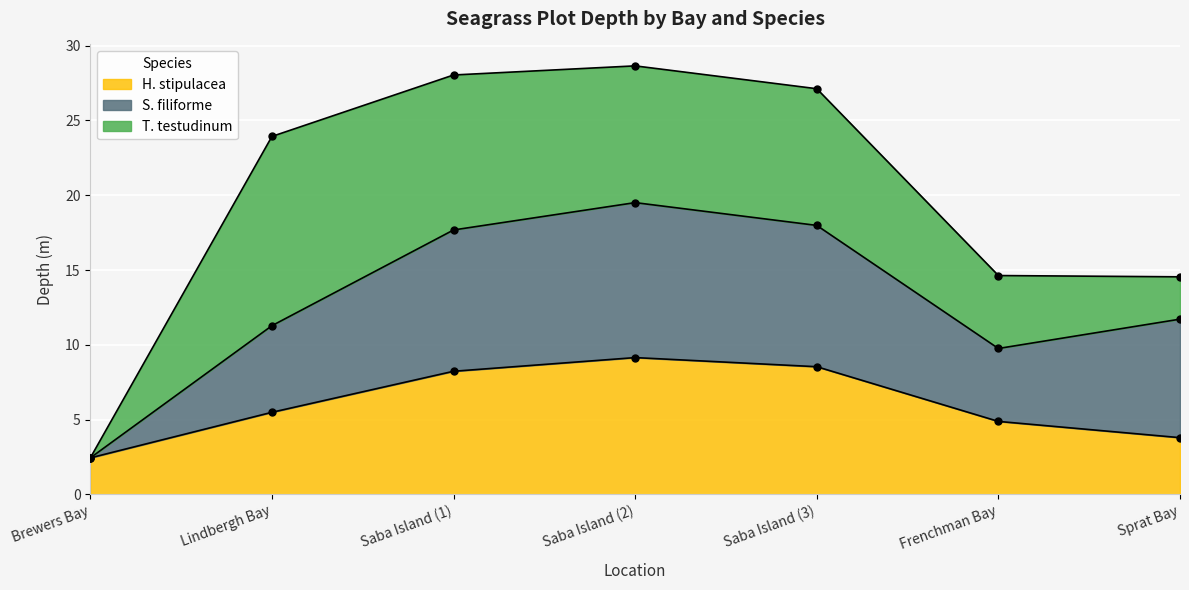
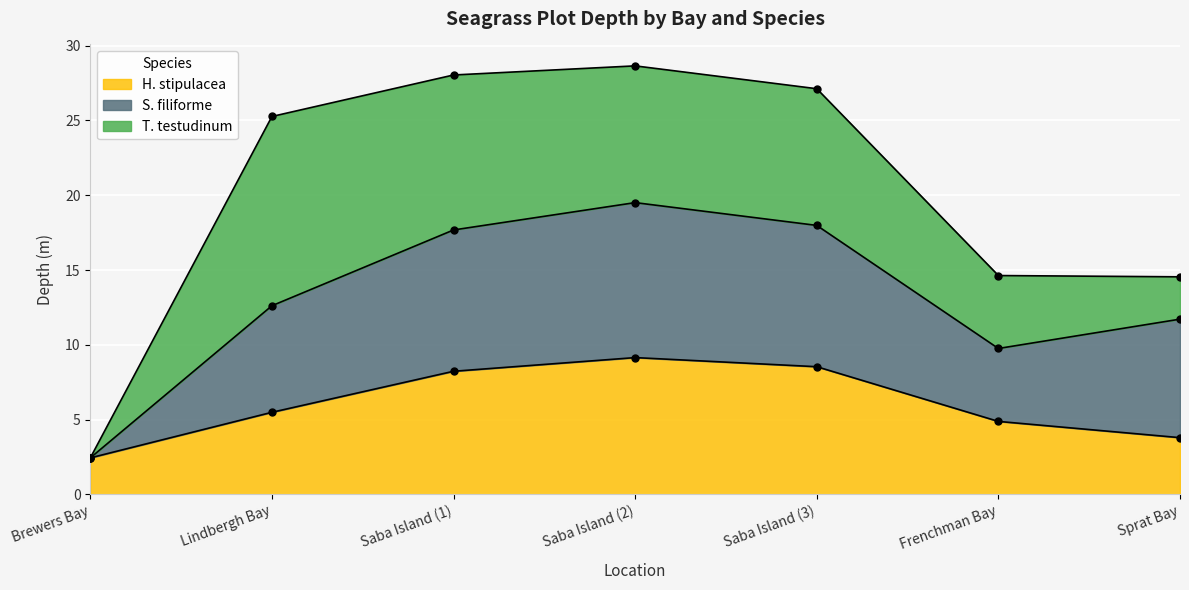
S. filiforme, Lindbergh Bay: 5.8 -> 7.1
